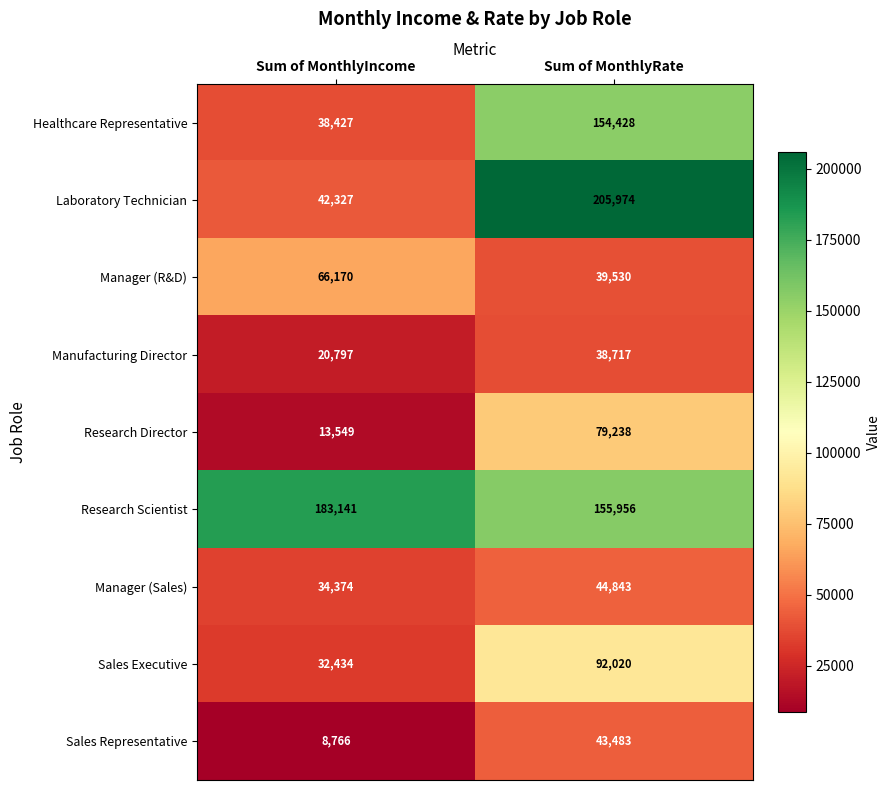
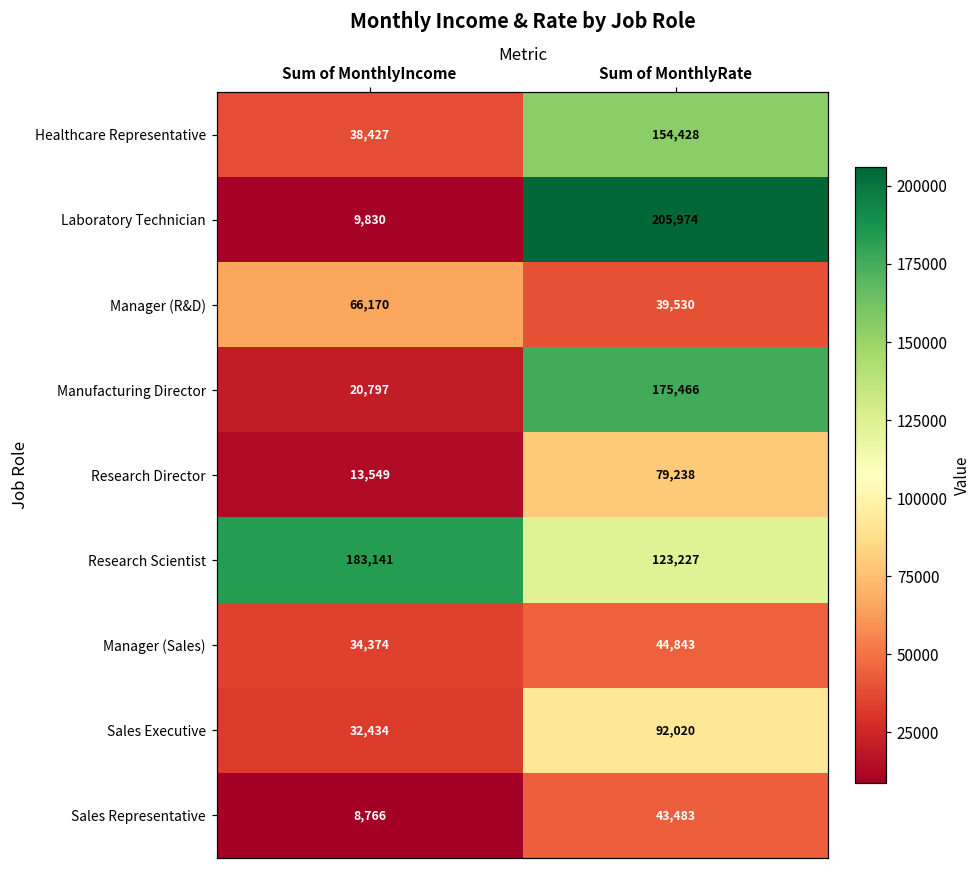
Laboratory Technician, Sum of MonthlyIncome: 42,327 -> 9,830
Manufacturing Director, Sum of MonthlyRate: 38,717 -> 175,466
Research Scientist, Sum of MonthlyRate: 155,956 -> 123,227
